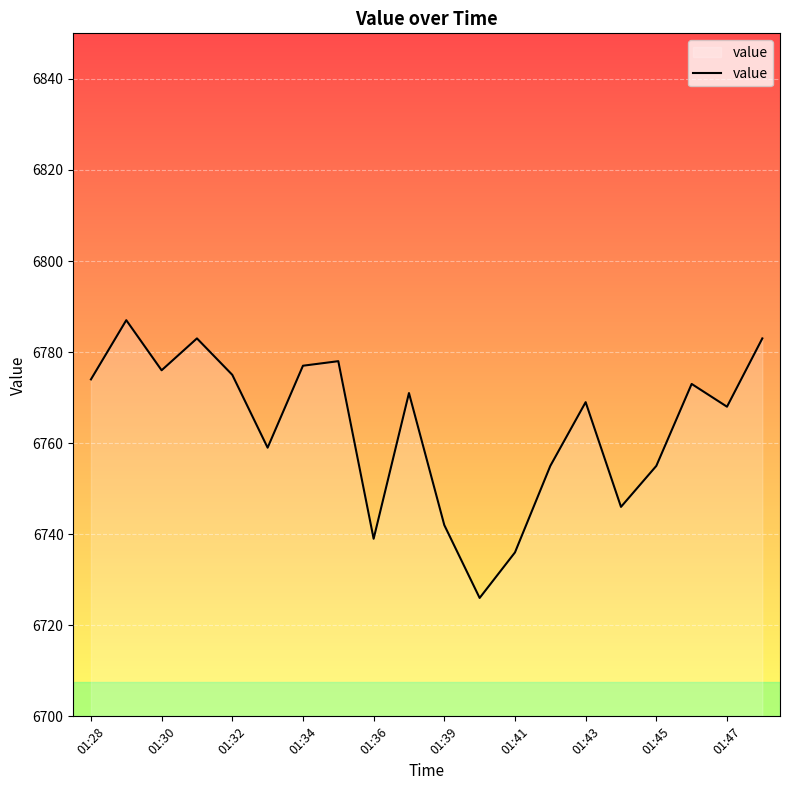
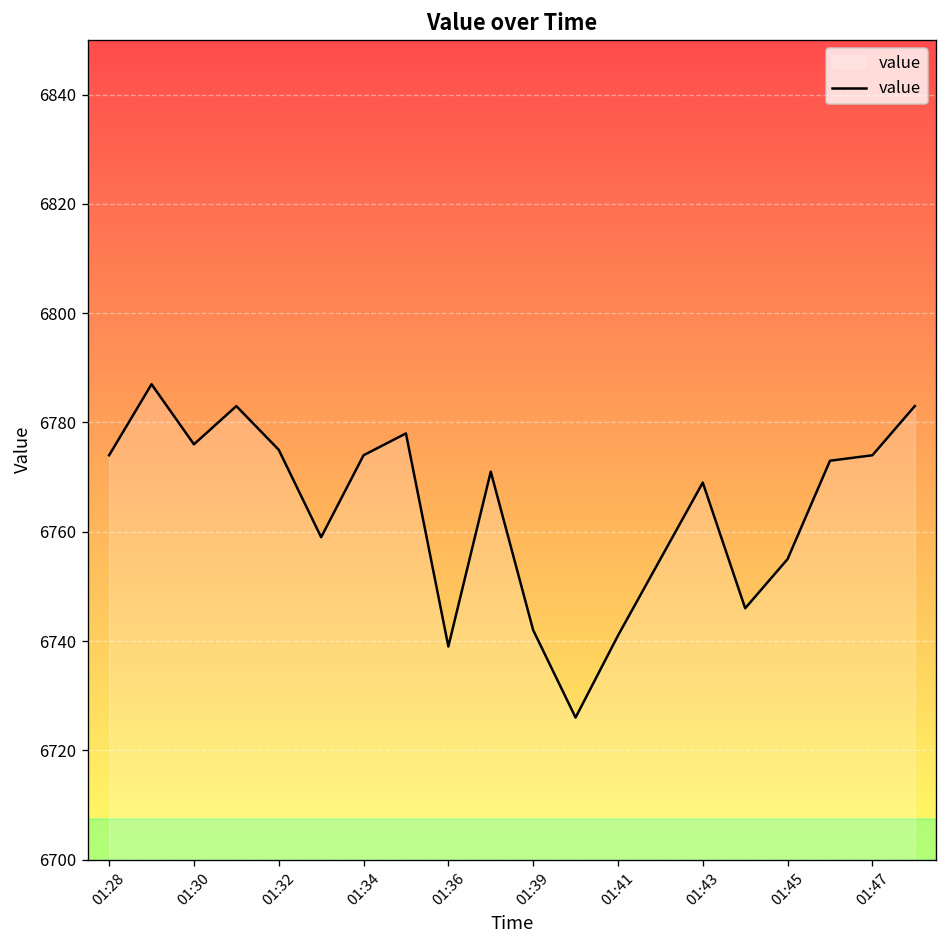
01:34: 6777 -> 6774
01:41: 6736 -> 6741
01:47: 6768 -> 6774
